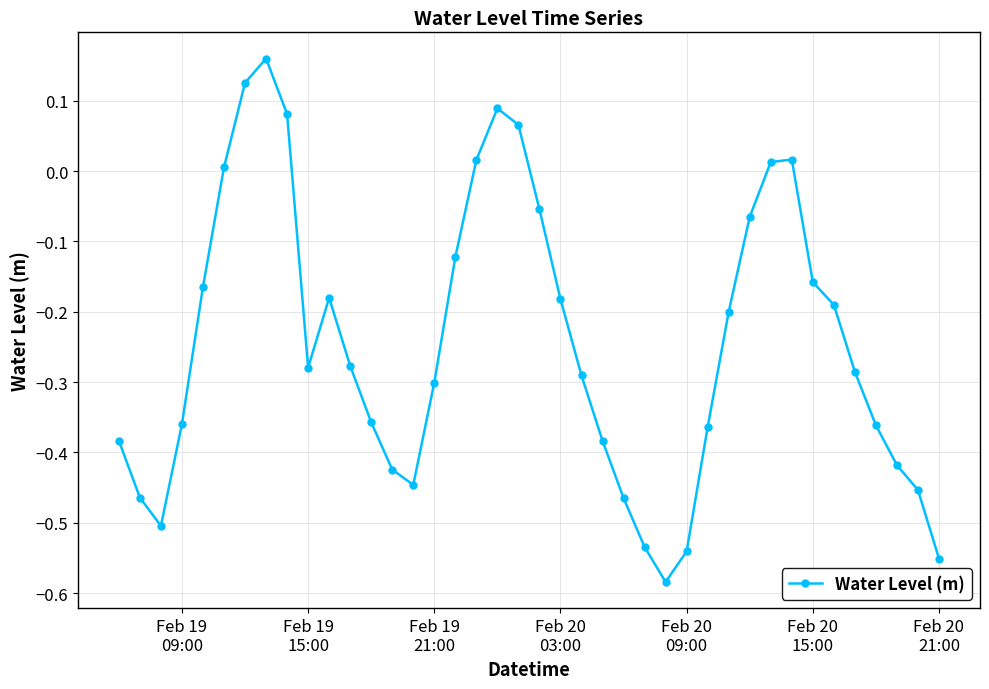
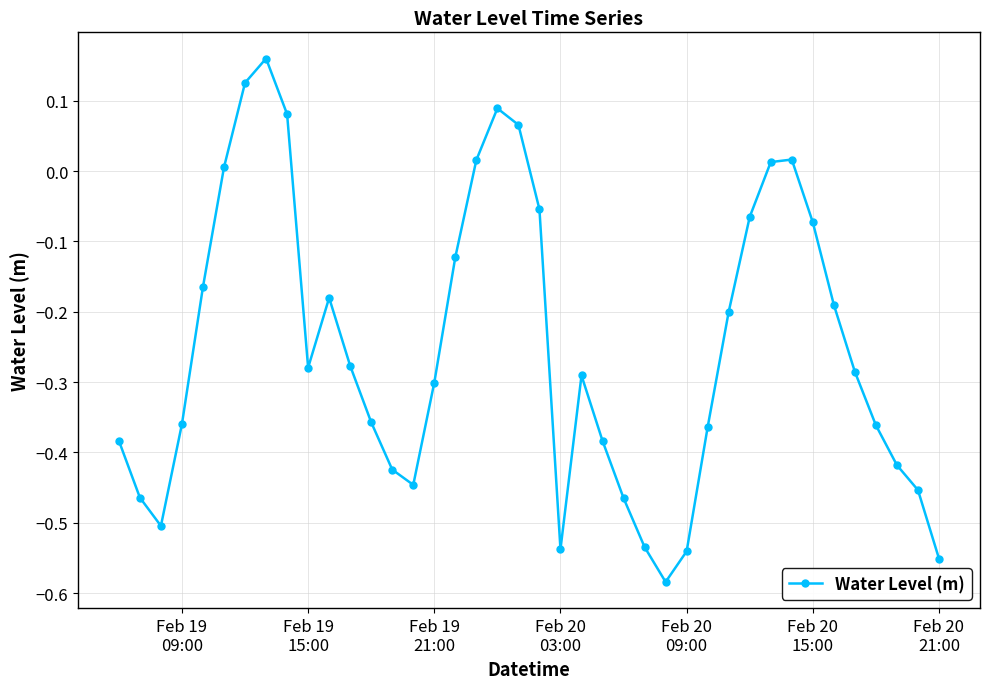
Feb 20 03:00: -0.18 -> -0.54
Feb 20 15:00: -0.16 -> -0.07
